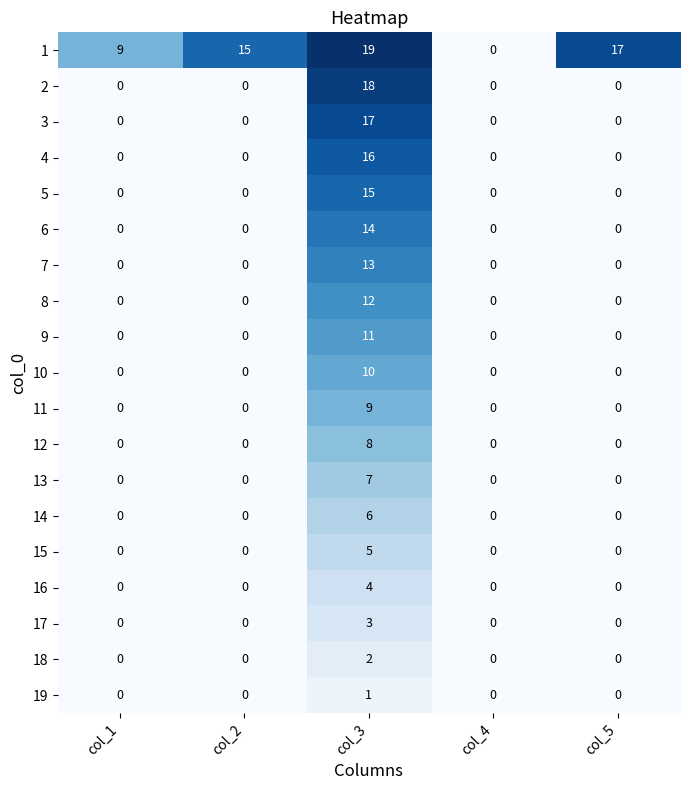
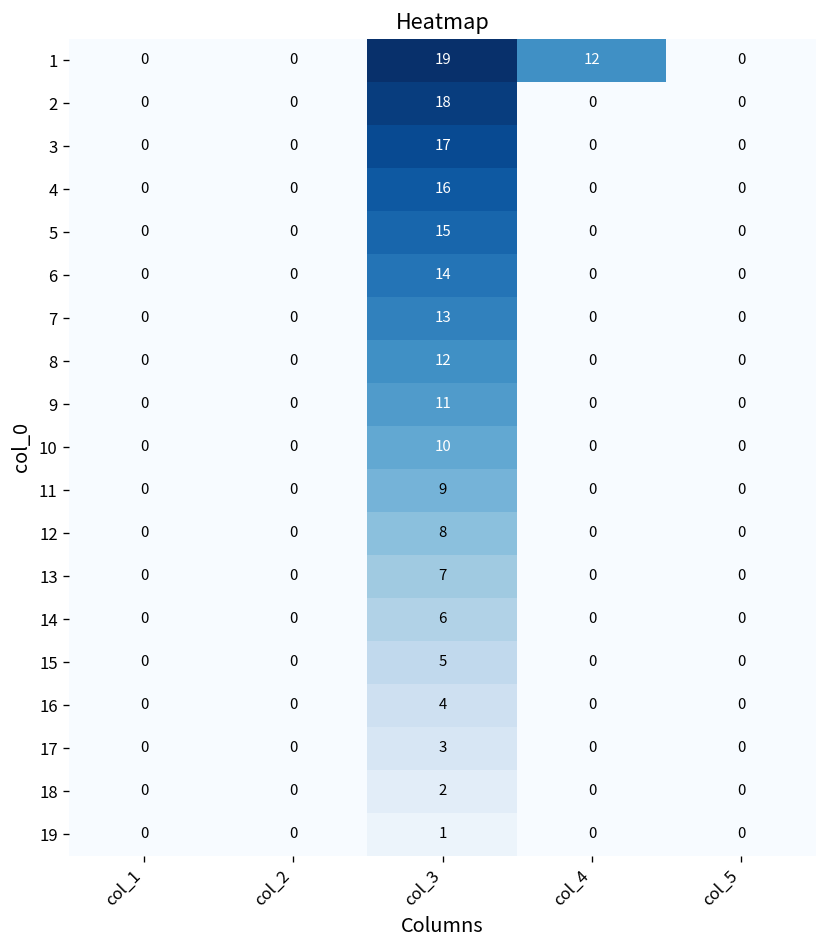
1, col_1: 9 -> 0
1, col_2: 15 -> 0
1, col_4: 0 -> 12
1, col_5: 17 -> 0
